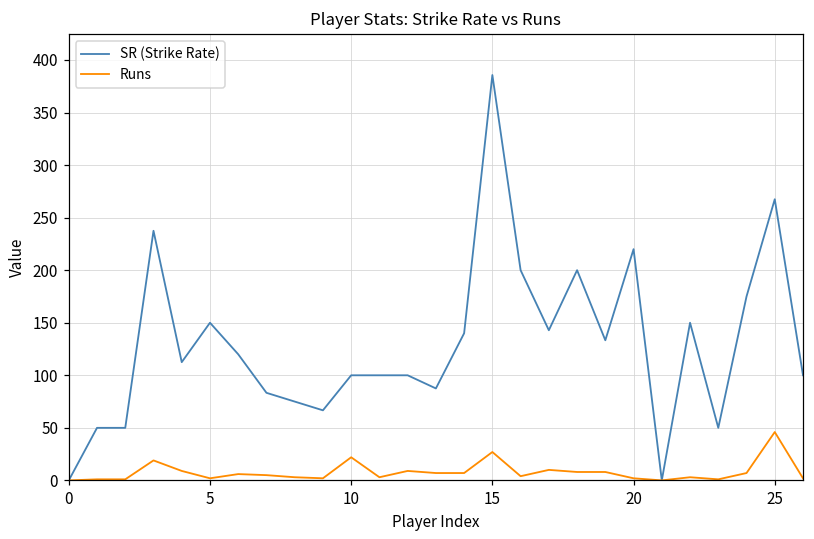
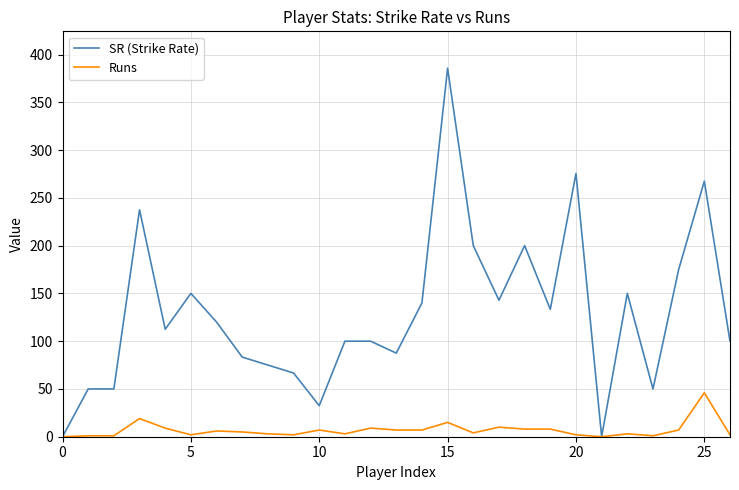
SR (Strike Rate), 10: 100 -> 30
Runs, 10: 20 -> 10
Runs, 15: 30 -> 20
SR (Strike Rate), 20: 220 -> 280
